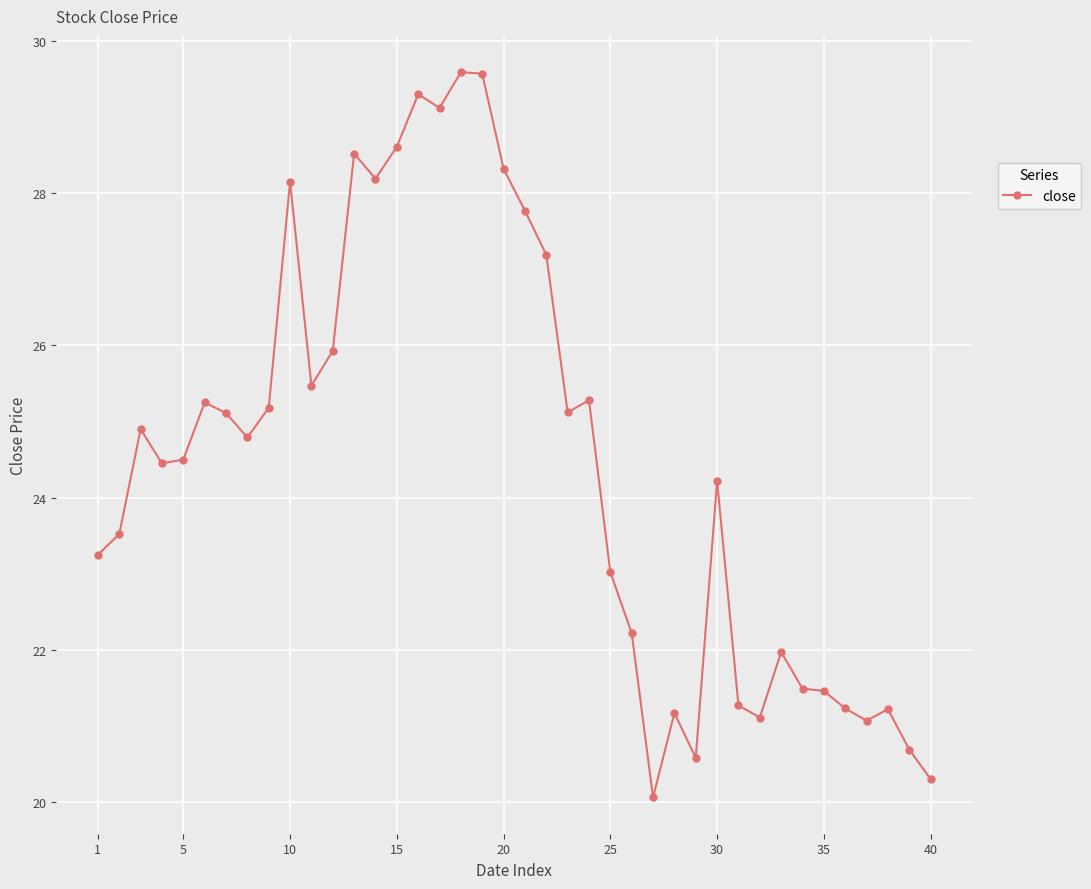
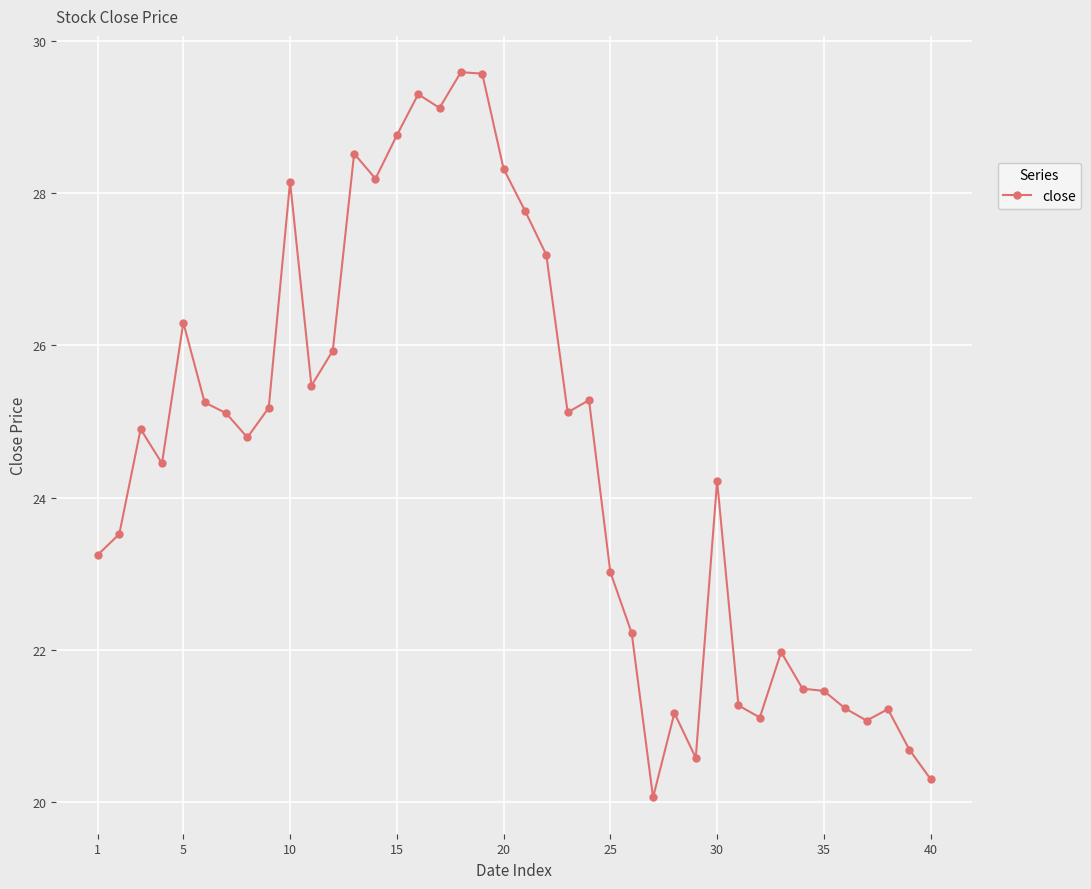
5: 24.5 -> 26.3
15: 28.6 -> 28.8
